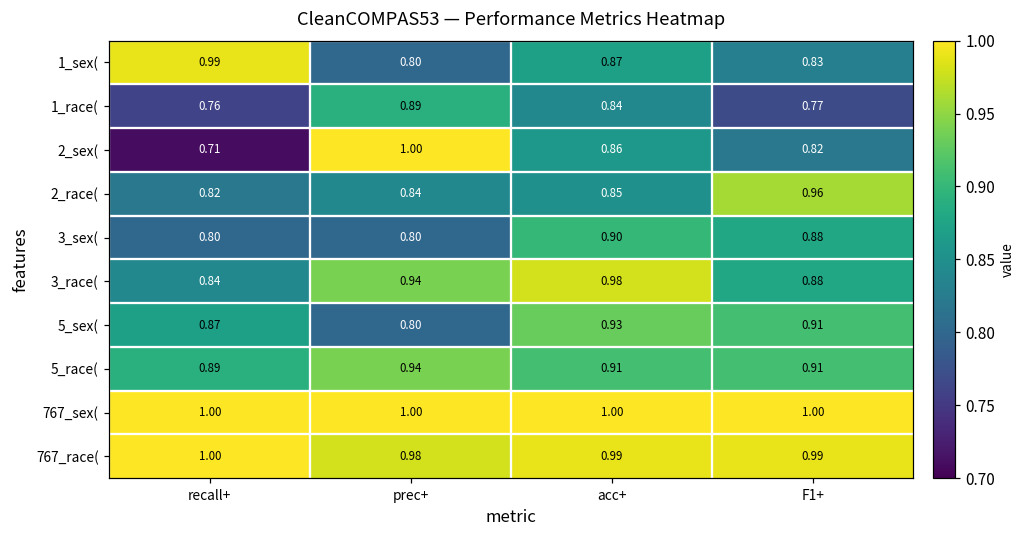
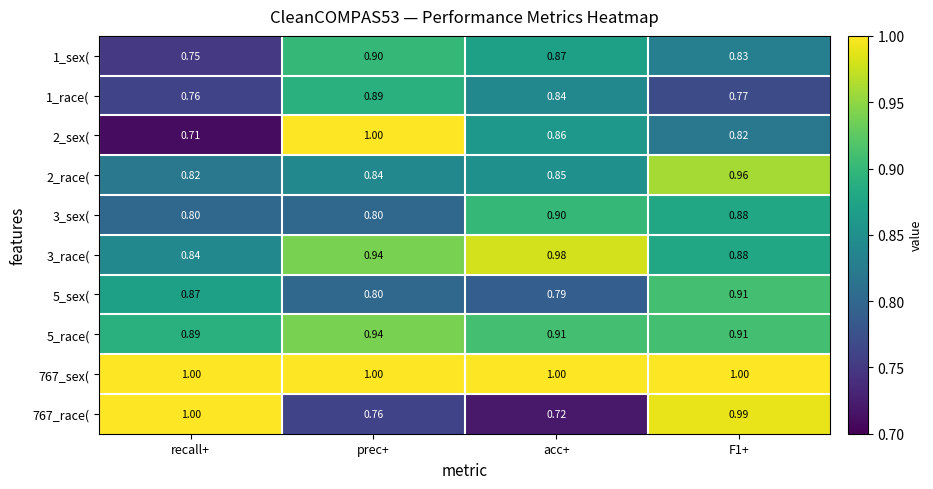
1_sex(, recall+: 0.99 -> 0.75
1_sex(, prec+: 0.80 -> 0.90
5_sex(, acc+: 0.93 -> 0.79
767_race(, prec+: 0.98 -> 0.76
767_race(, acc+: 0.99 -> 0.72
